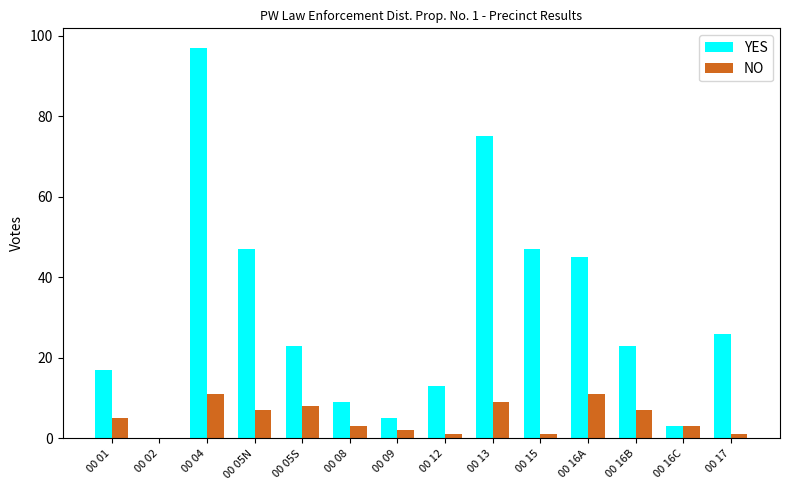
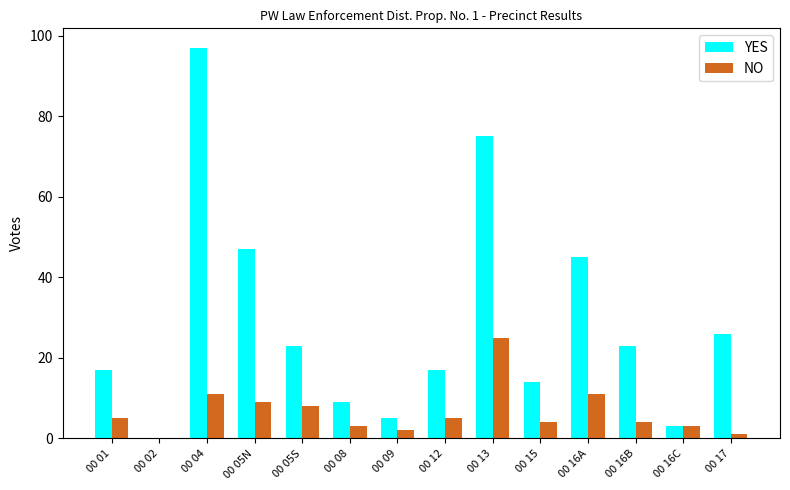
NO, 00 05N: 7 -> 9
YES, 00 12: 13 -> 17
NO, 00 12: 1 -> 5
NO, 00 13: 9 -> 25
YES, 00 15: 47 -> 14
NO, 00 15: 1 -> 4
NO, 00 16B: 7 -> 4
